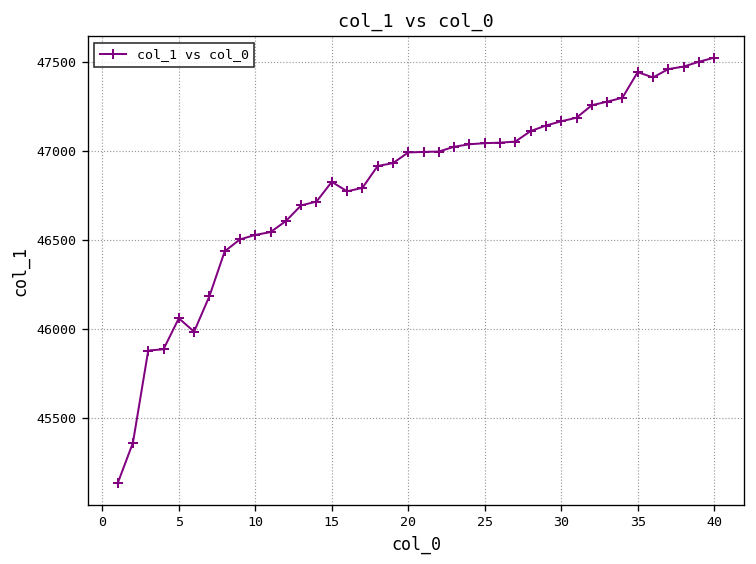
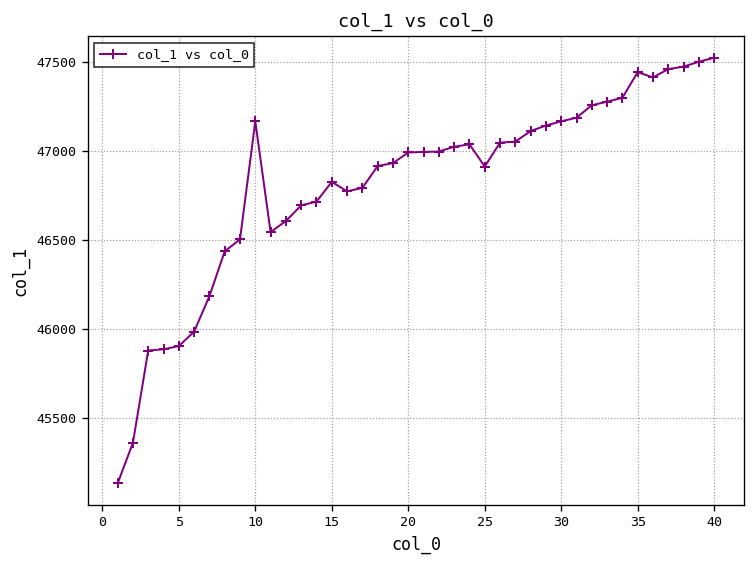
5: 46060 -> 45900
10: 46530 -> 47160
25: 47040 -> 46910
